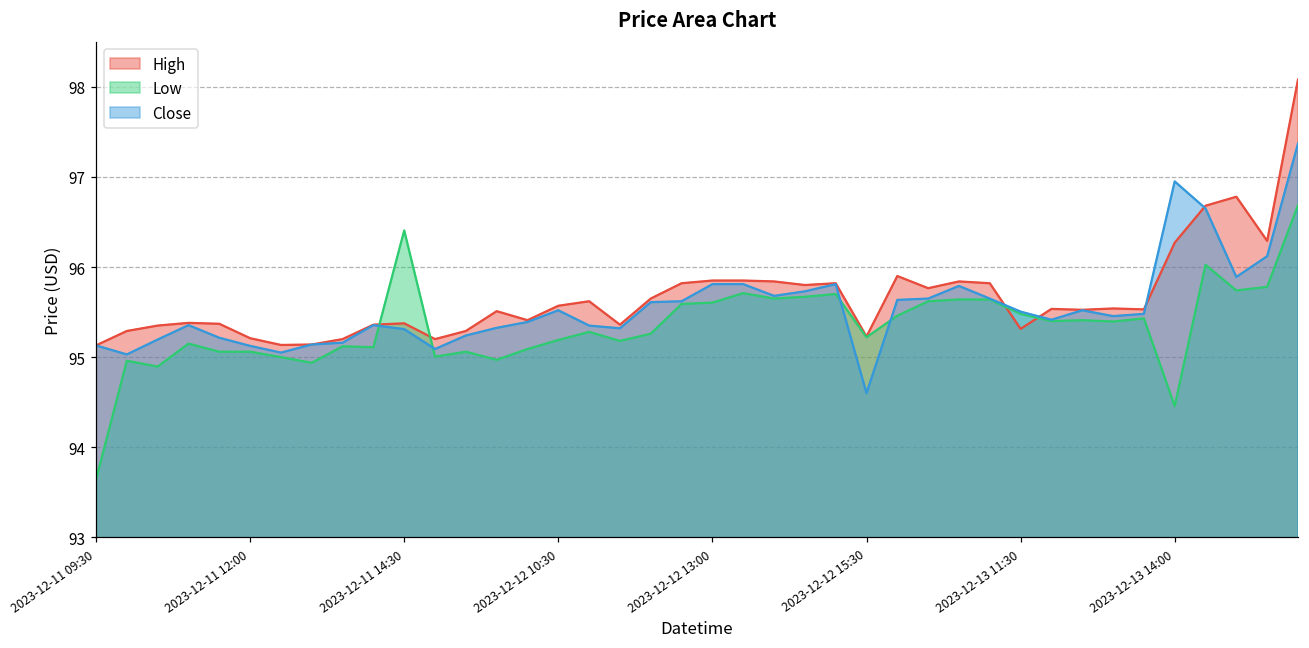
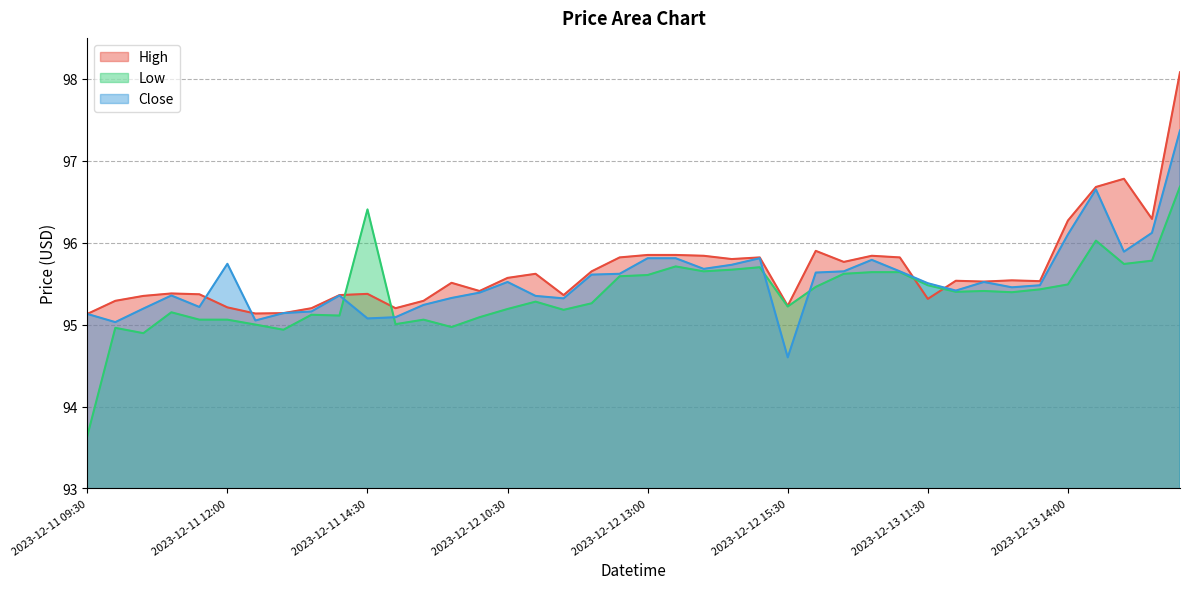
Close, 2023-12-11 12:00: 95.1 -> 95.7
Close, 2023-12-11 14:30: 95.3 -> 95.1
Low, 2023-12-13 14:00: 94.5 -> 95.5
Close, 2023-12-13 14:00: 97.0 -> 96.1
